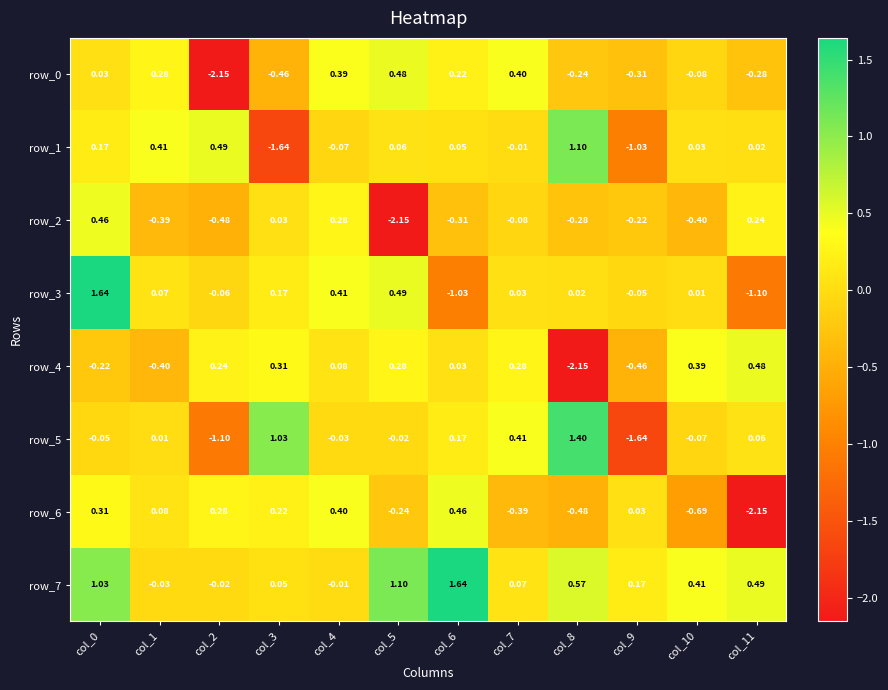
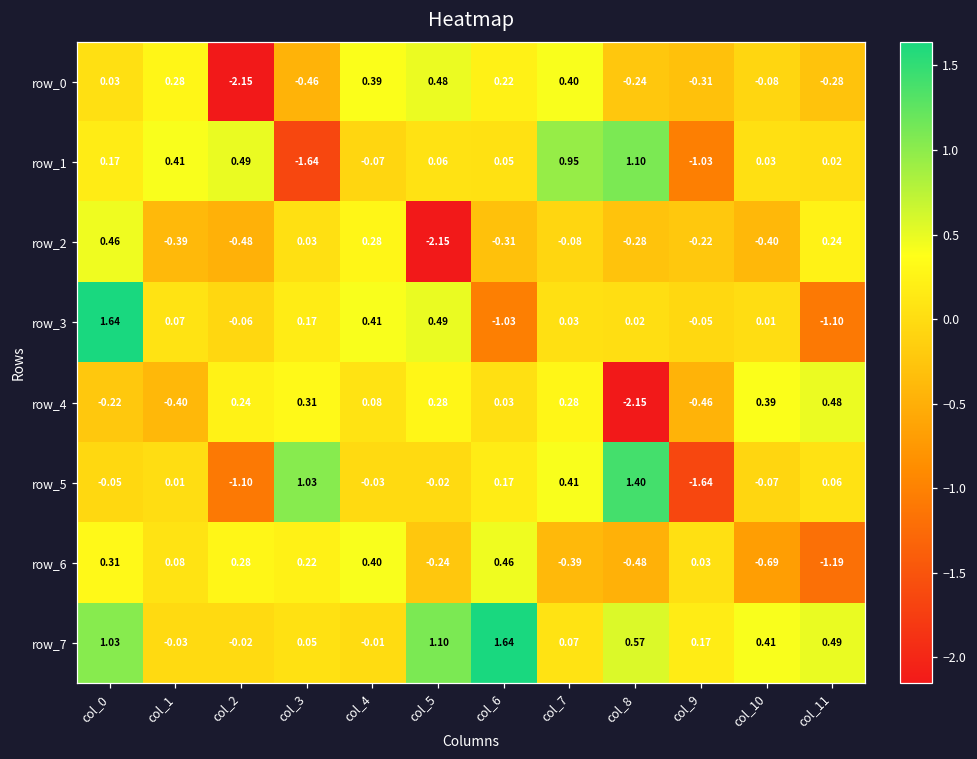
row_1, col_7: -0.01 -> 0.95
row_6, col_11: -2.15 -> -1.19
